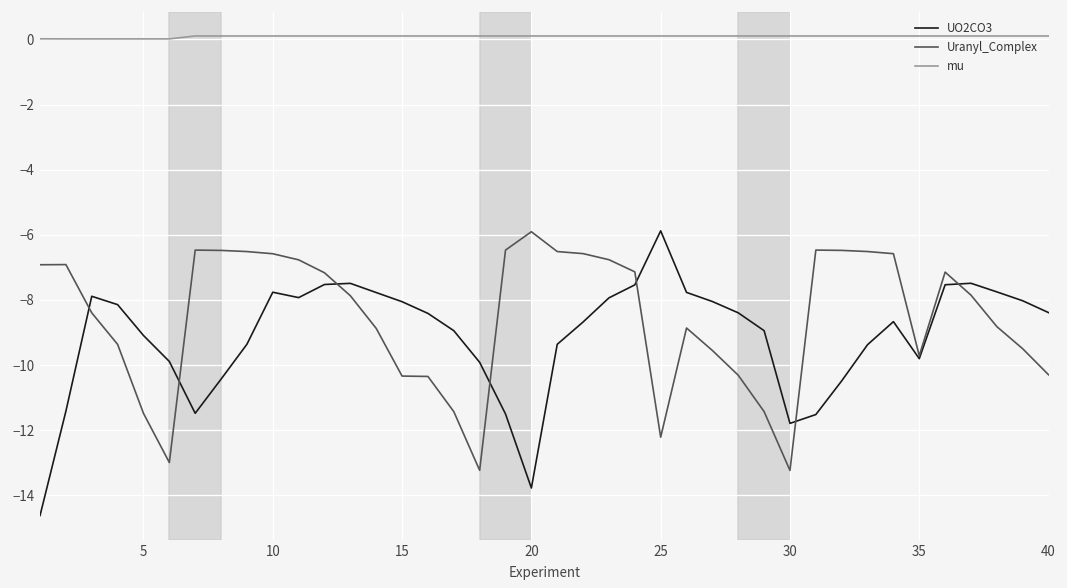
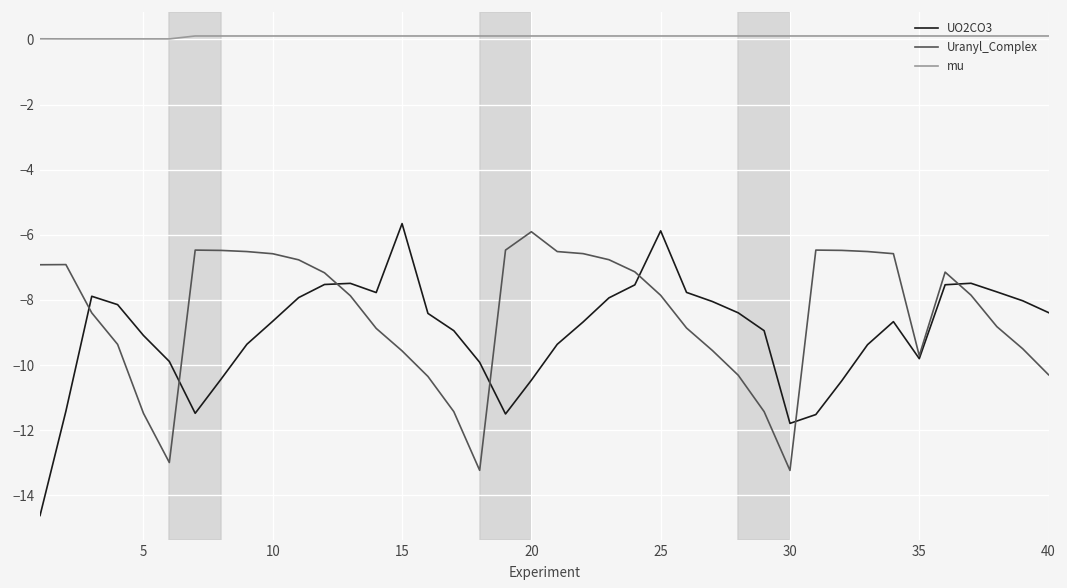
UO2CO3, 10: -7.8 -> -8.7
UO2CO3, 15: -8.1 -> -5.7
Uranyl_Complex, 15: -10.3 -> -9.6
UO2CO3, 20: -13.8 -> -10.5
Uranyl_Complex, 25: -12.2 -> -7.9
